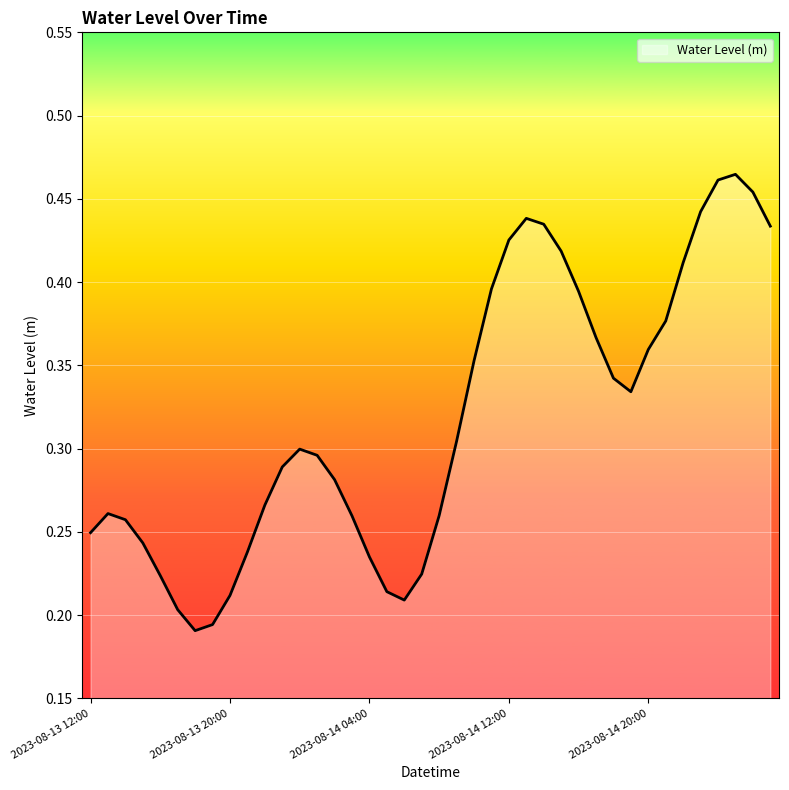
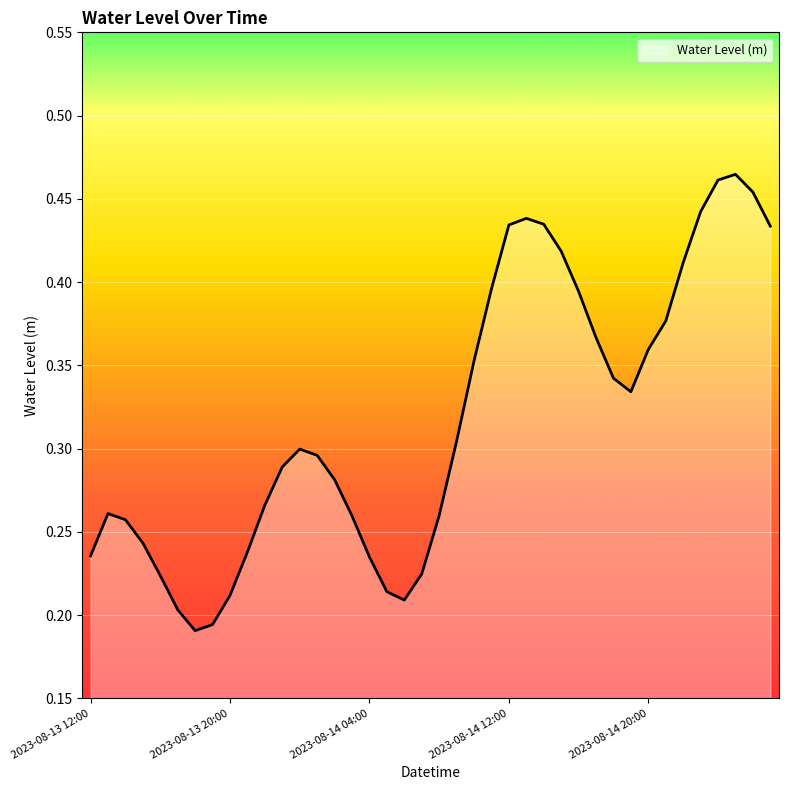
2023-08-13 12:00: 0.250 -> 0.236
2023-08-14 12:00: 0.425 -> 0.434
